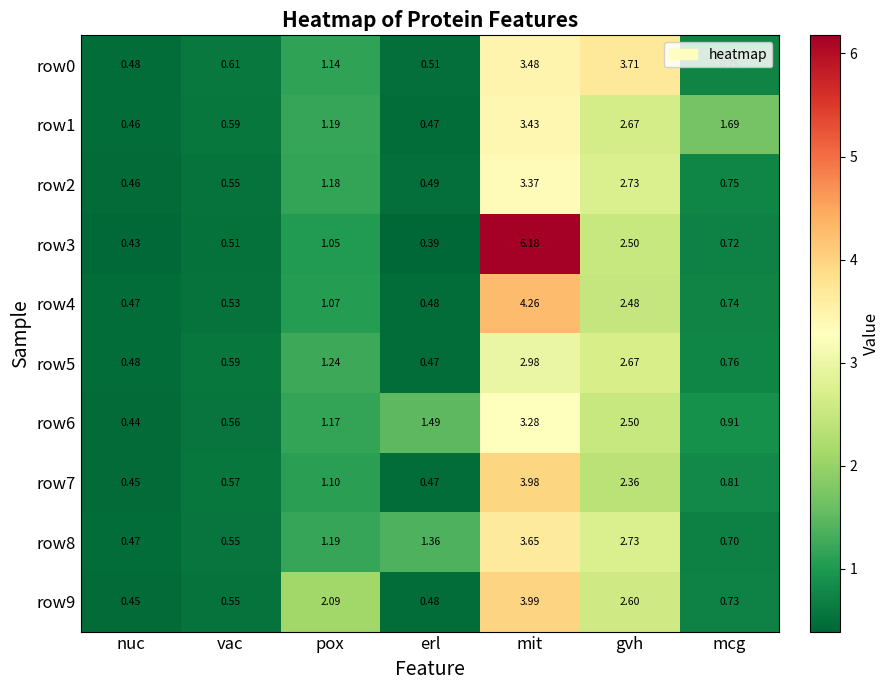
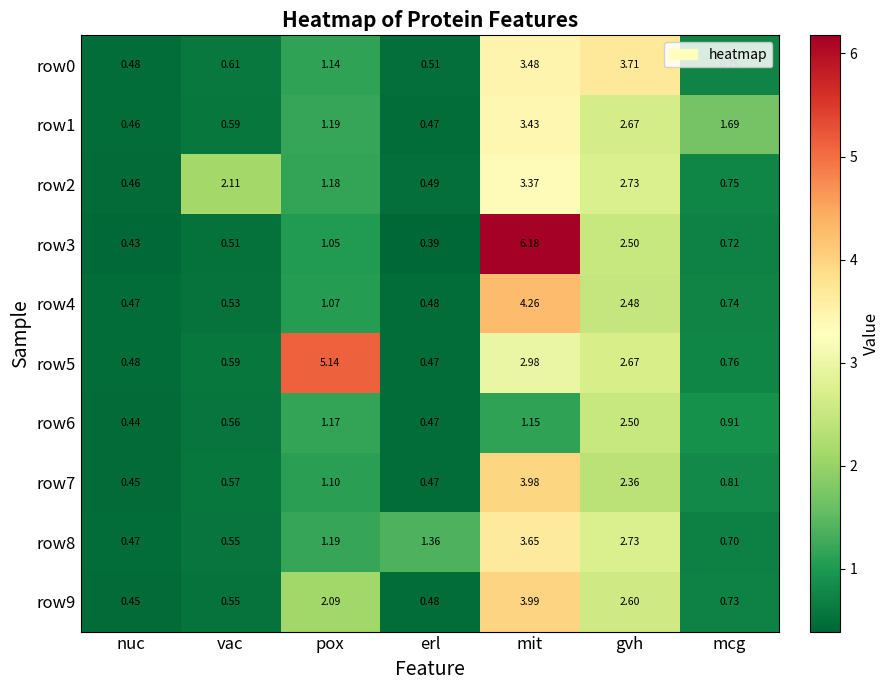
row2, vac: 0.55 -> 2.11
row5, pox: 1.24 -> 5.14
row6, erl: 1.49 -> 0.47
row6, mit: 3.28 -> 1.15
